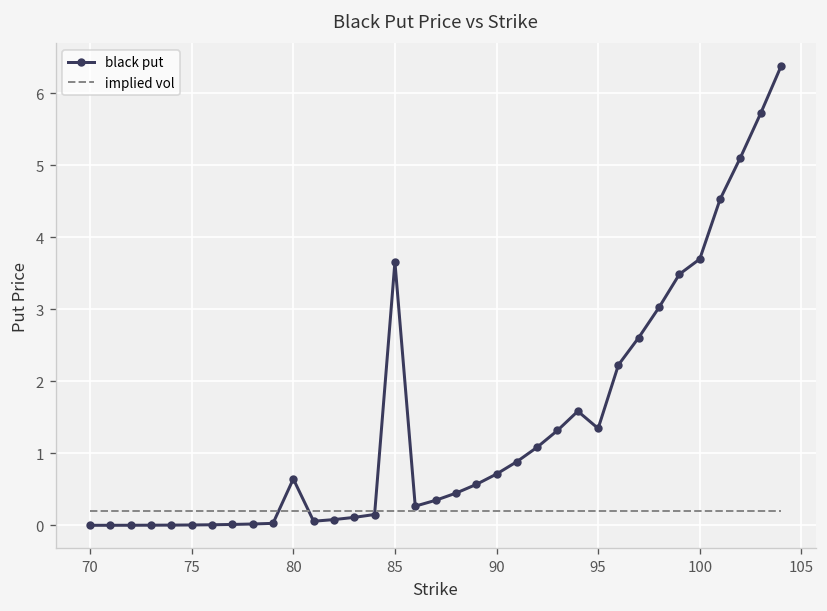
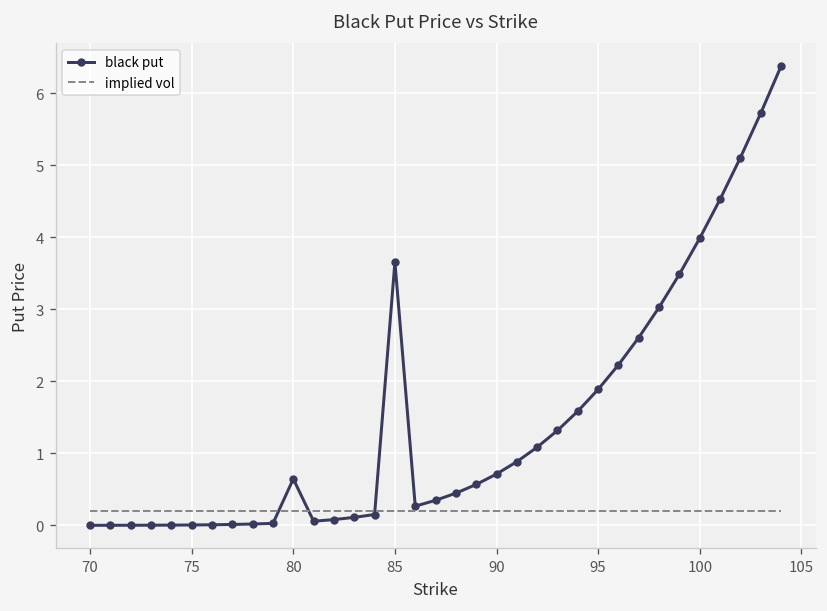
black put, 95: 1.3 -> 1.9
black put, 100: 3.7 -> 4.0
